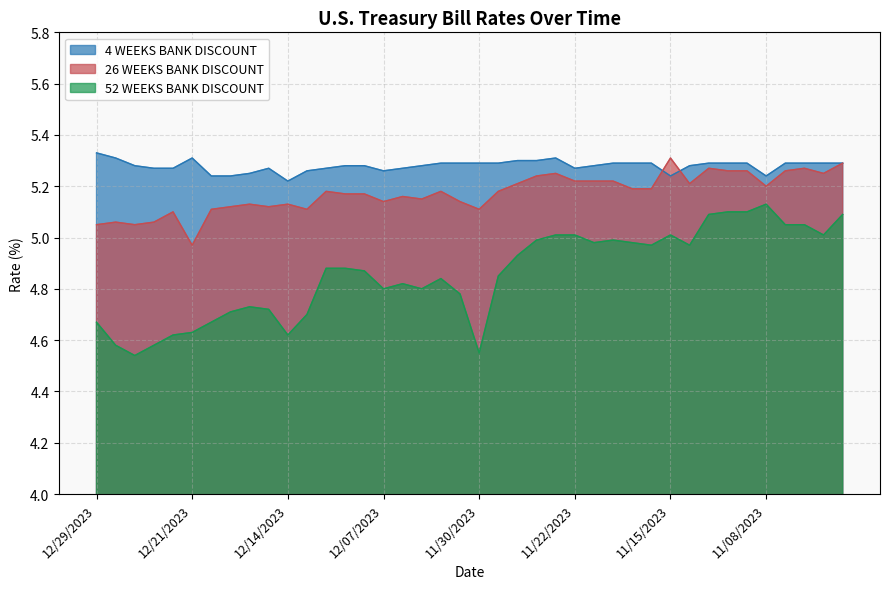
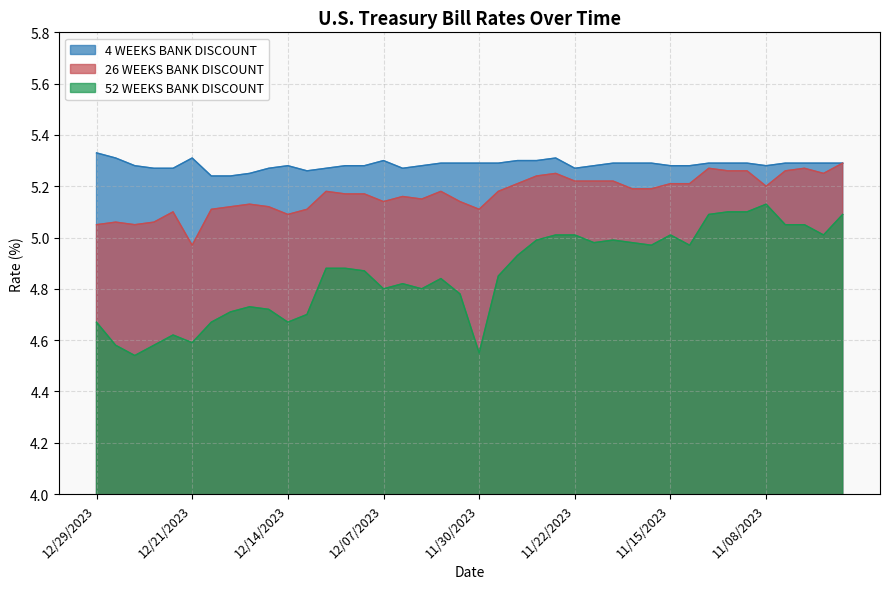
52 WEEKS BANK DISCOUNT, 12/21/2023: 4.63 -> 4.59
4 WEEKS BANK DISCOUNT, 12/14/2023: 5.22 -> 5.28
26 WEEKS BANK DISCOUNT, 12/14/2023: 5.13 -> 5.09
52 WEEKS BANK DISCOUNT, 12/14/2023: 4.62 -> 4.67
4 WEEKS BANK DISCOUNT, 12/07/2023: 5.26 -> 5.30
4 WEEKS BANK DISCOUNT, 11/15/2023: 5.24 -> 5.28
26 WEEKS BANK DISCOUNT, 11/15/2023: 5.31 -> 5.21
4 WEEKS BANK DISCOUNT, 11/08/2023: 5.24 -> 5.28
